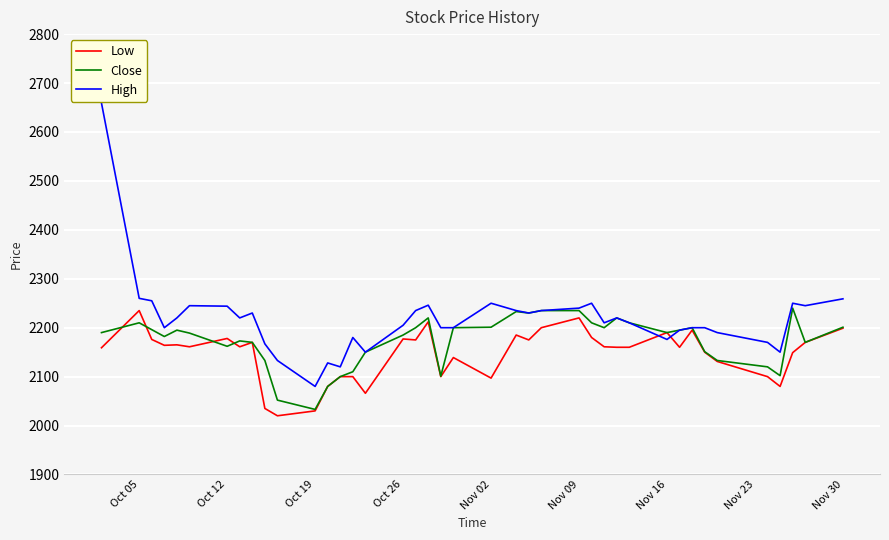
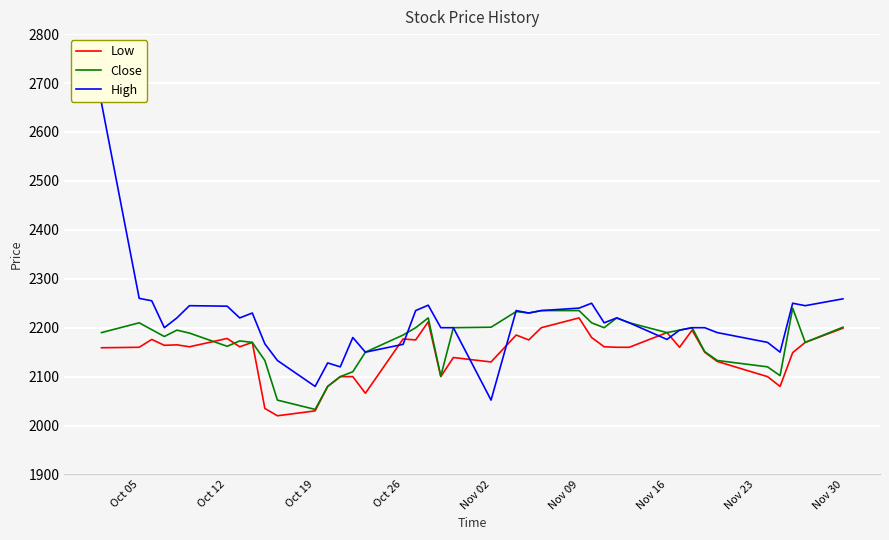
Low, Oct 05: 2240 -> 2160
High, Oct 26: 2210 -> 2170
Low, Nov 02: 2100 -> 2130
High, Nov 02: 2250 -> 2050
